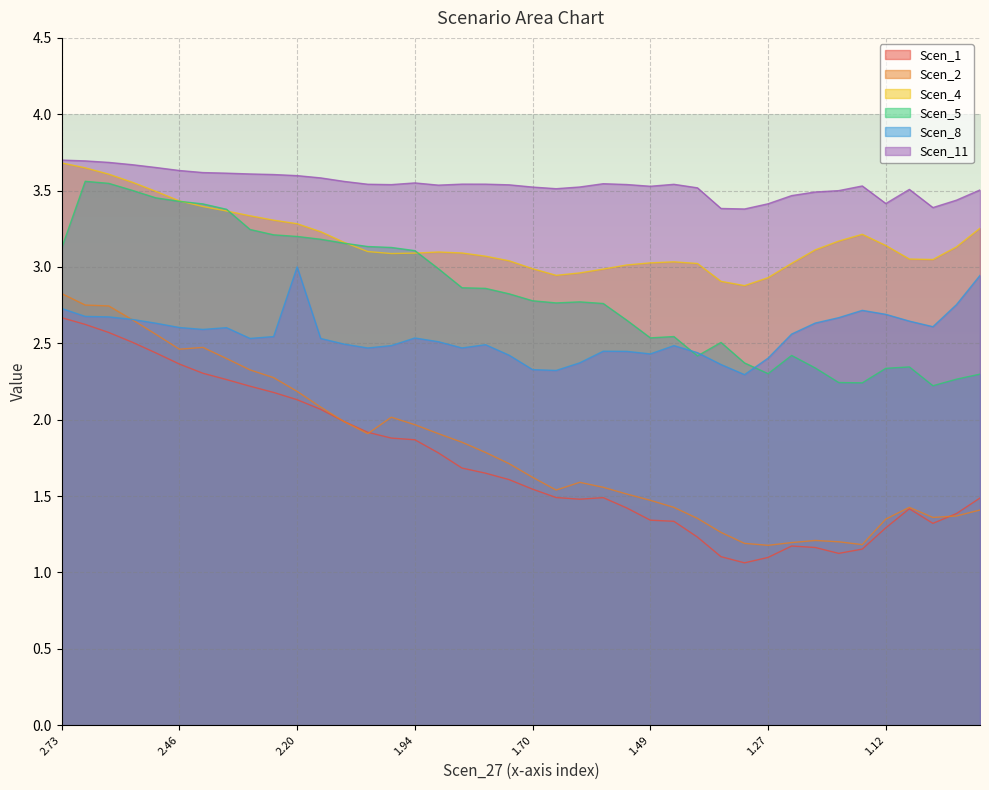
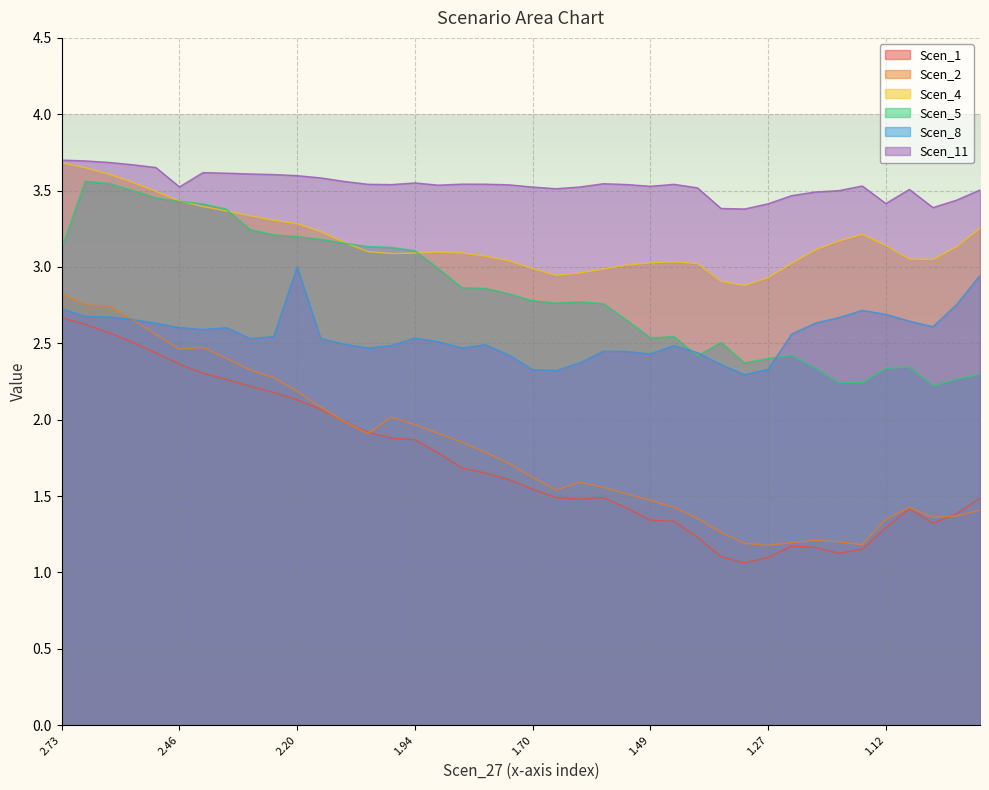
Scen_11, 2.46: 3.63 -> 3.52
Scen_5, 1.27: 2.30 -> 2.40
Scen_8, 1.27: 2.40 -> 2.33
